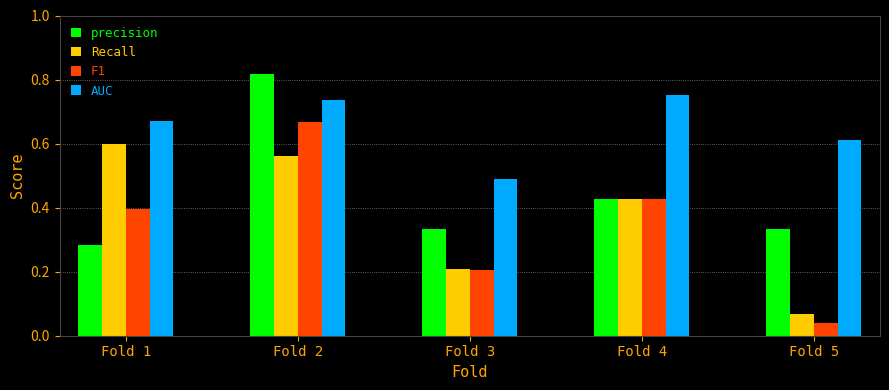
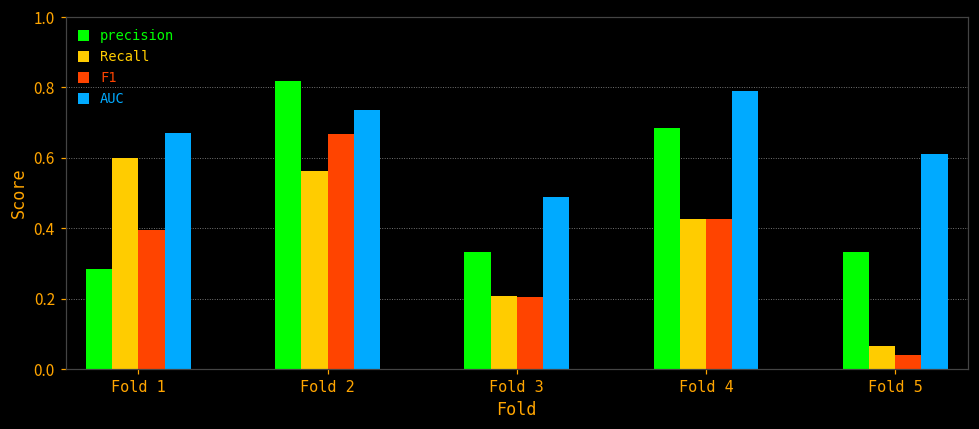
precision, Fold 4: 0.43 -> 0.68
AUC, Fold 4: 0.75 -> 0.79
